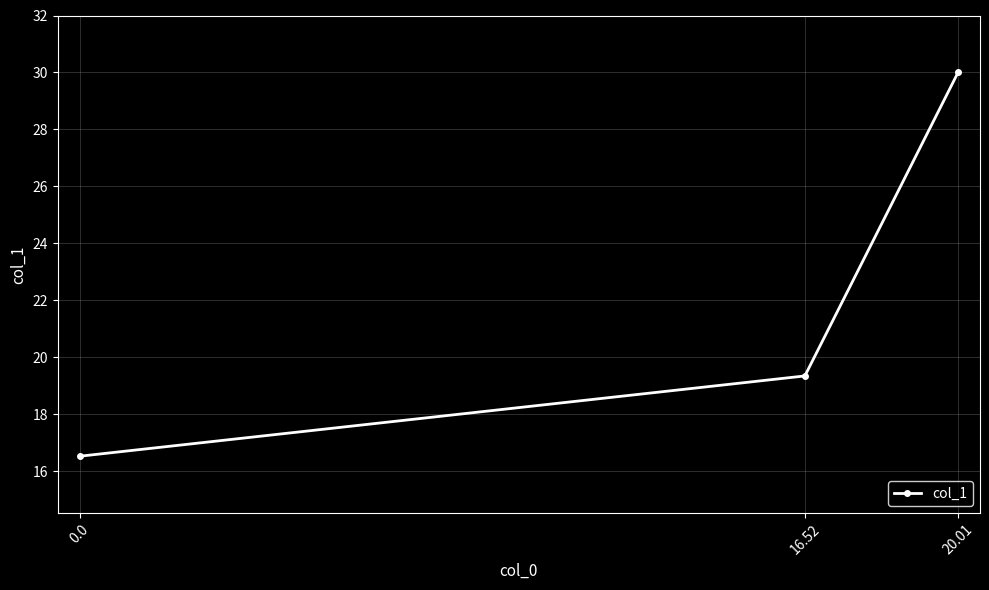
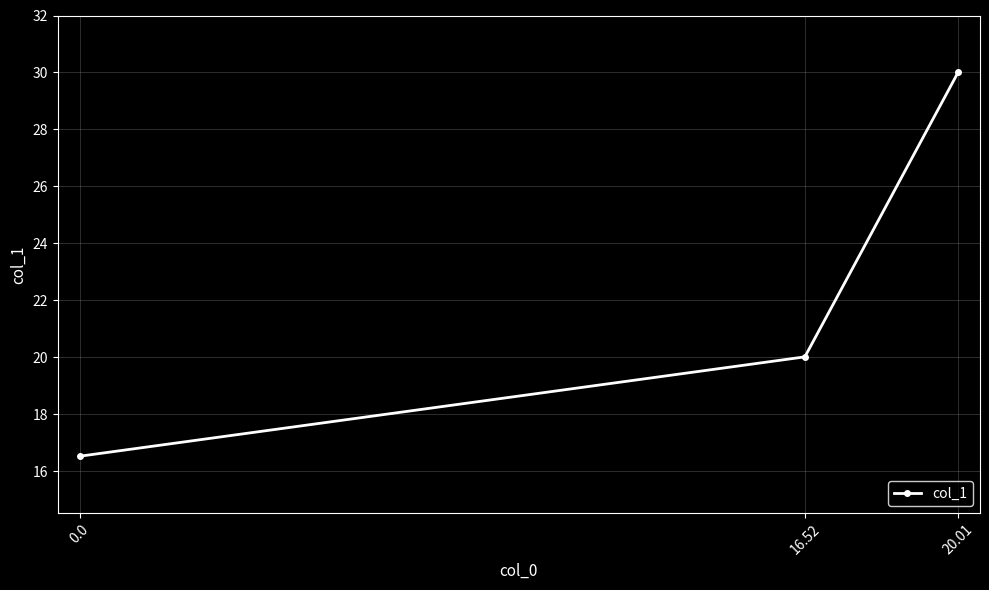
16.52: 19.3 -> 20.0
